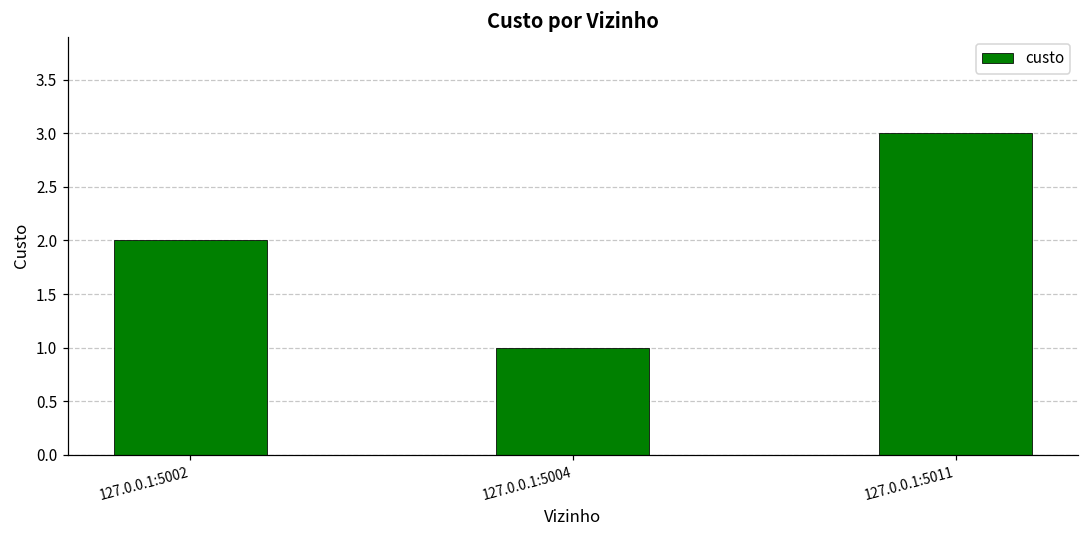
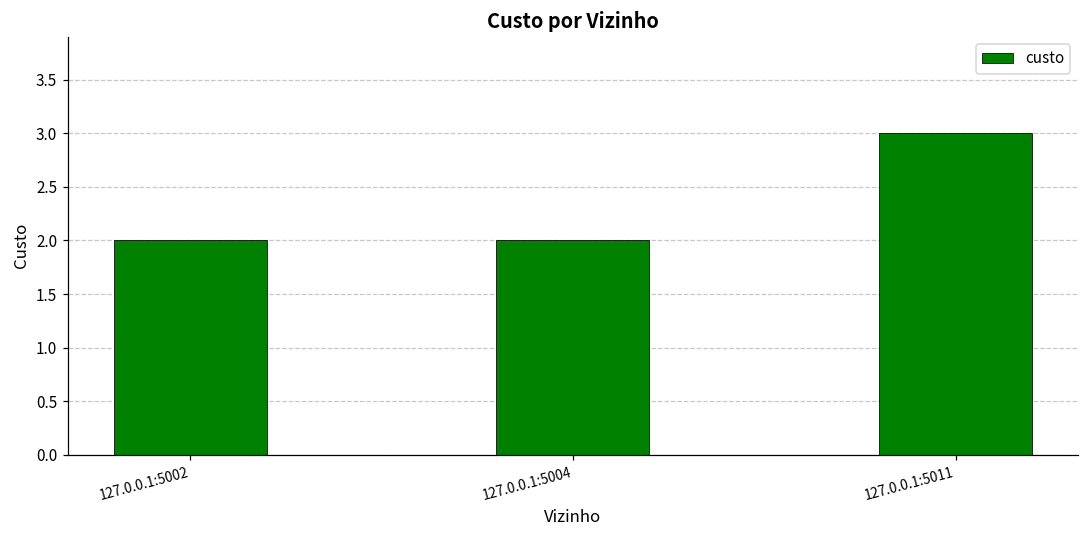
127.0.0.1:5004: 1 -> 2
